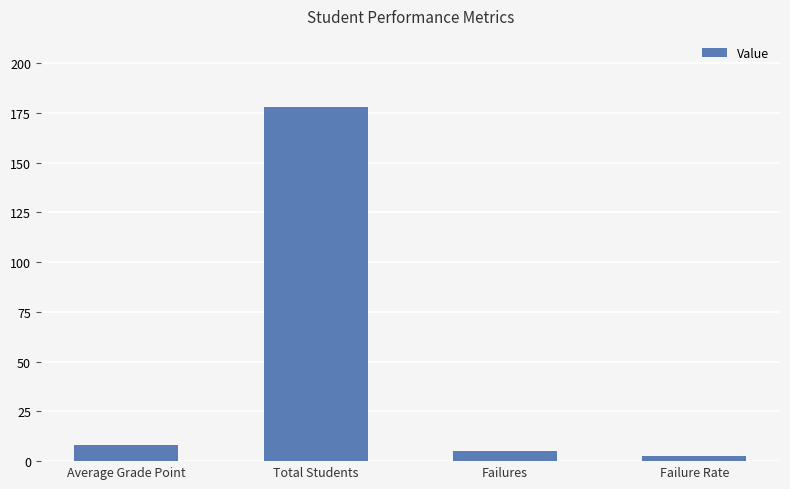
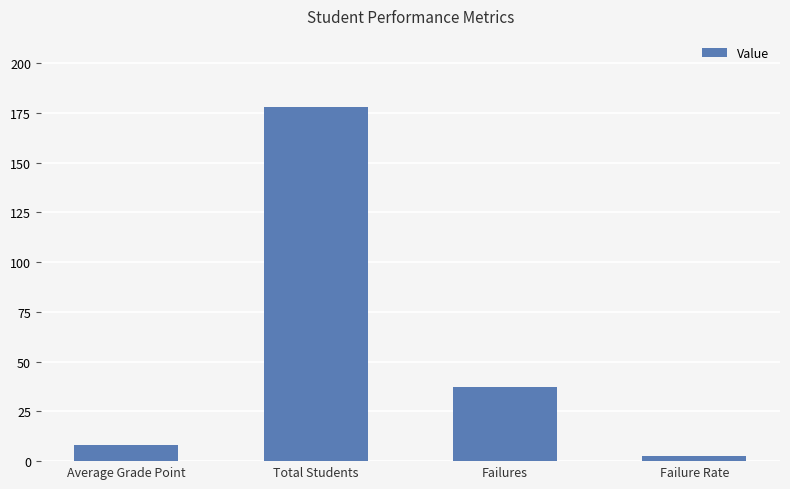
Failures: 5 -> 37
